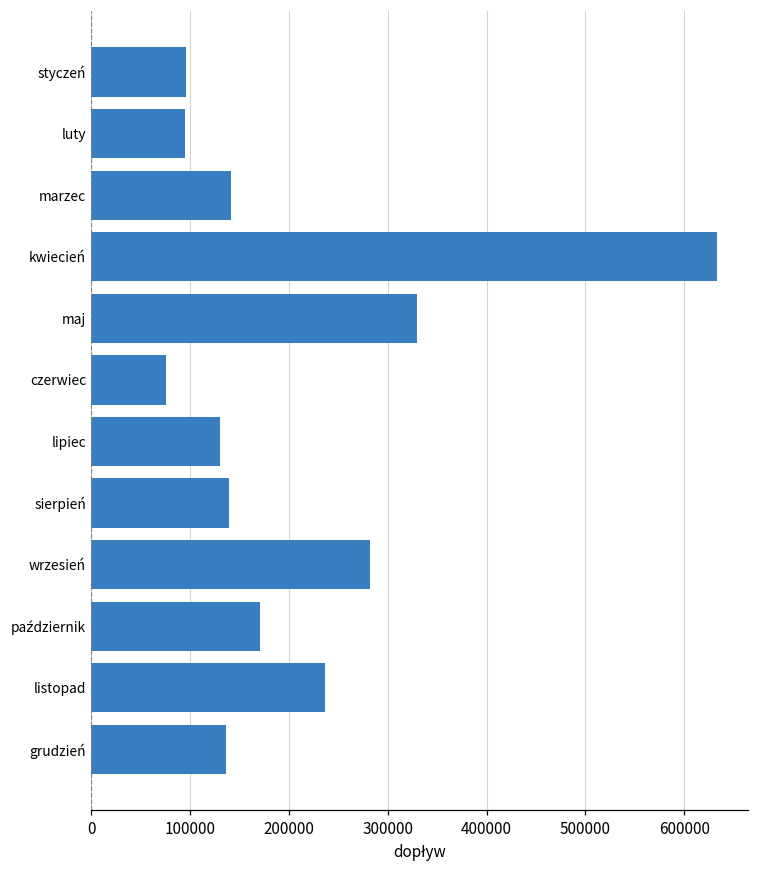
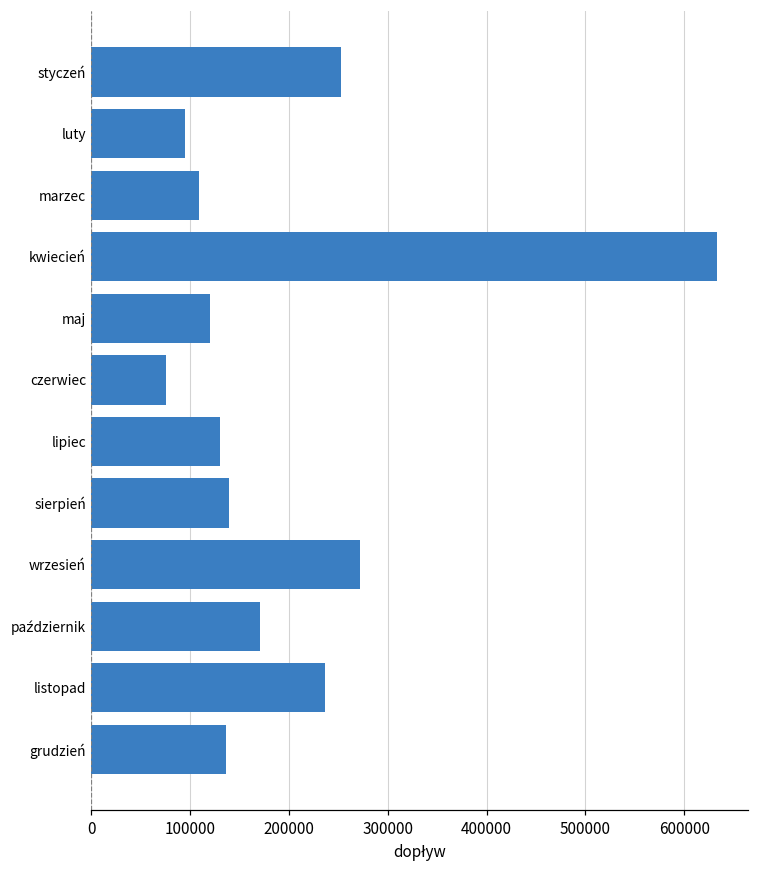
styczeń: 100000 -> 250000
marzec: 140000 -> 110000
maj: 330000 -> 120000
wrzesień: 280000 -> 270000
